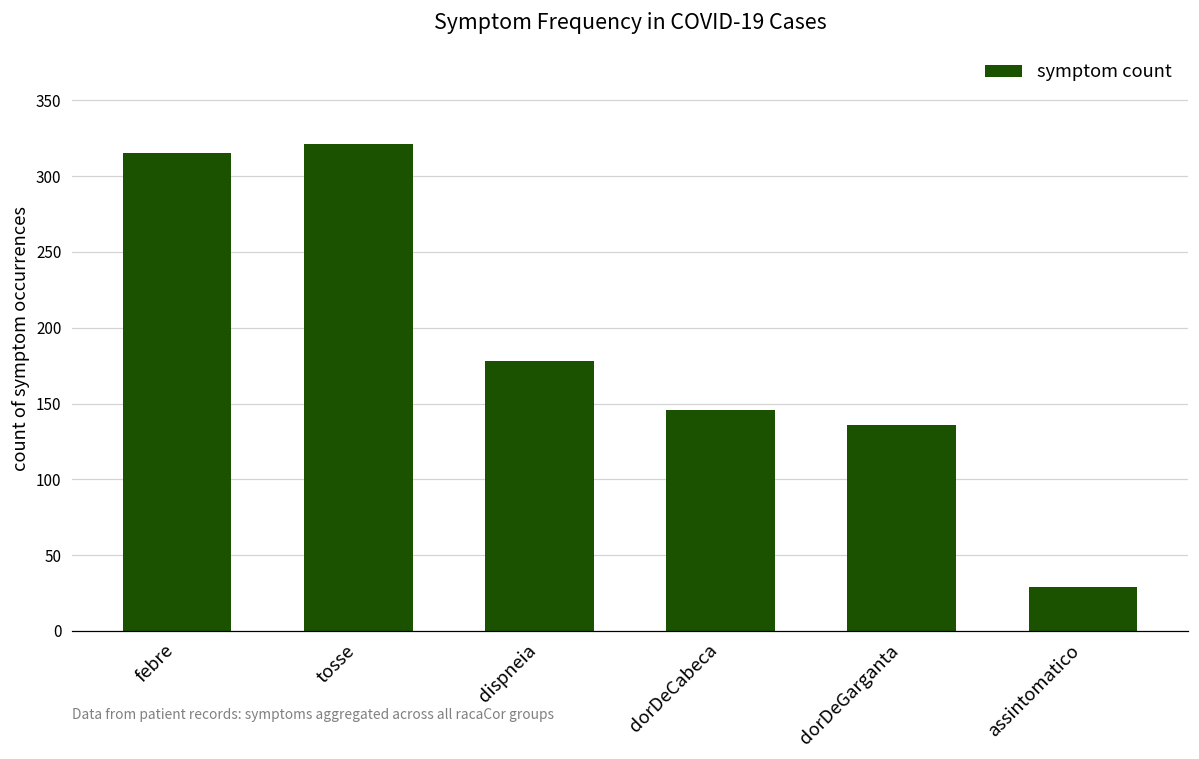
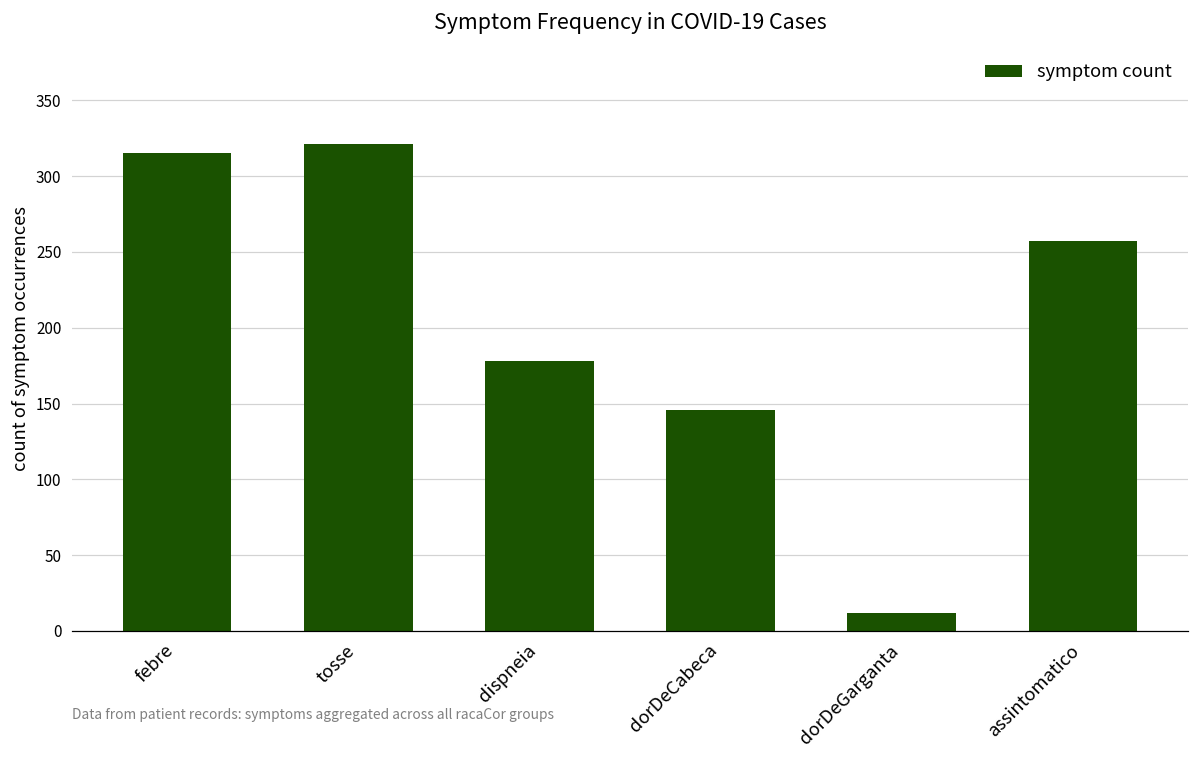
dorDeGarganta: 136 -> 12
assintomatico: 29 -> 257
